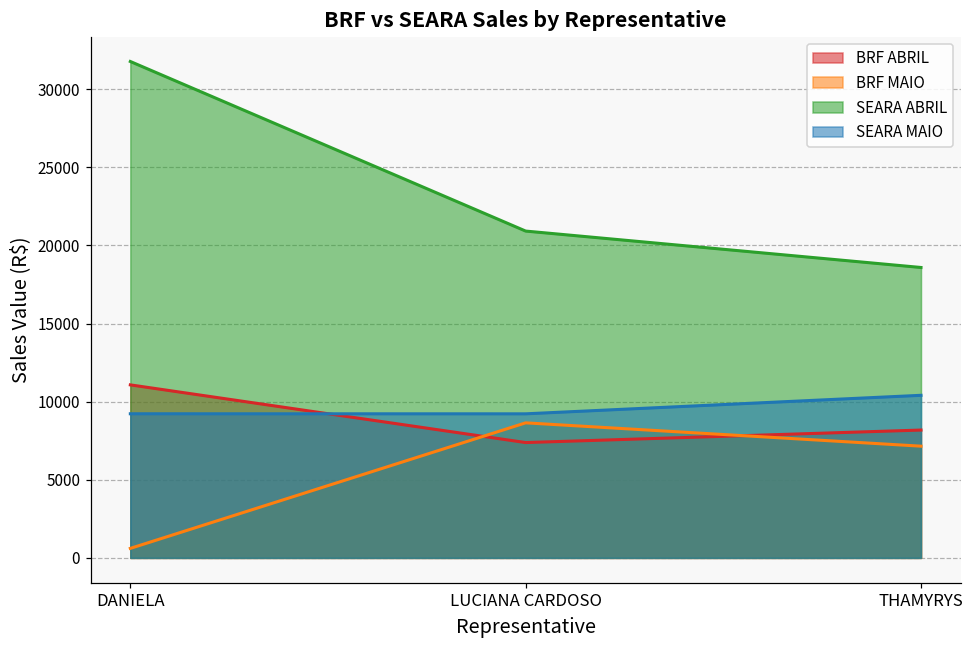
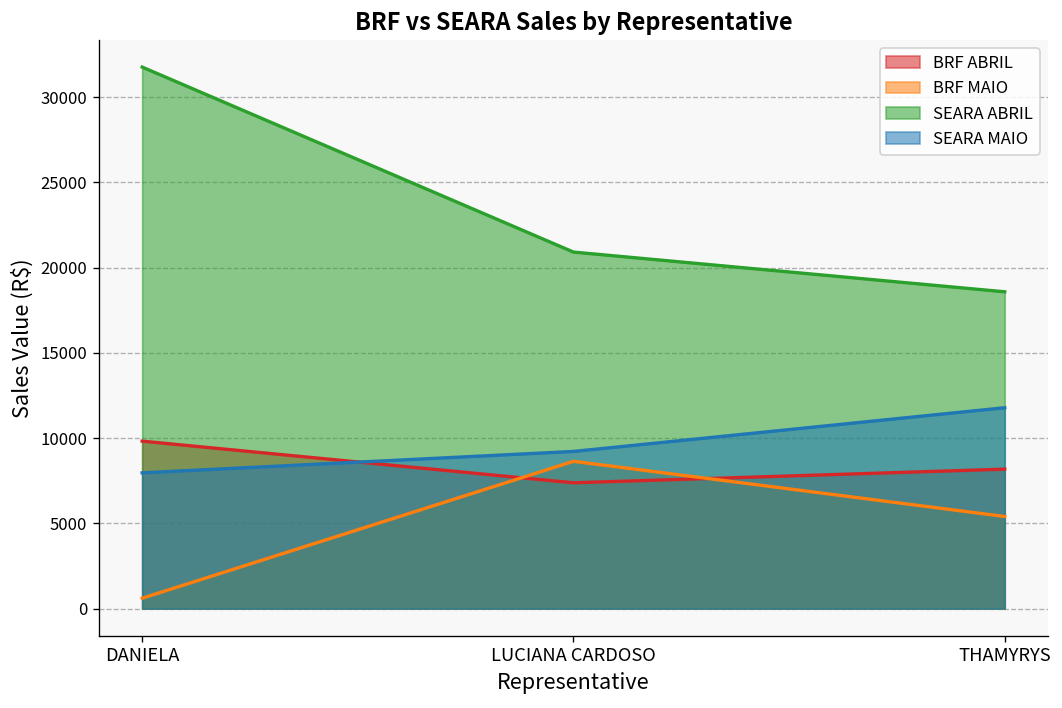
BRF ABRIL, DANIELA: 11100 -> 9800
SEARA MAIO, DANIELA: 9200 -> 8000
BRF MAIO, THAMYRYS: 7100 -> 5400
SEARA MAIO, THAMYRYS: 10400 -> 11800
